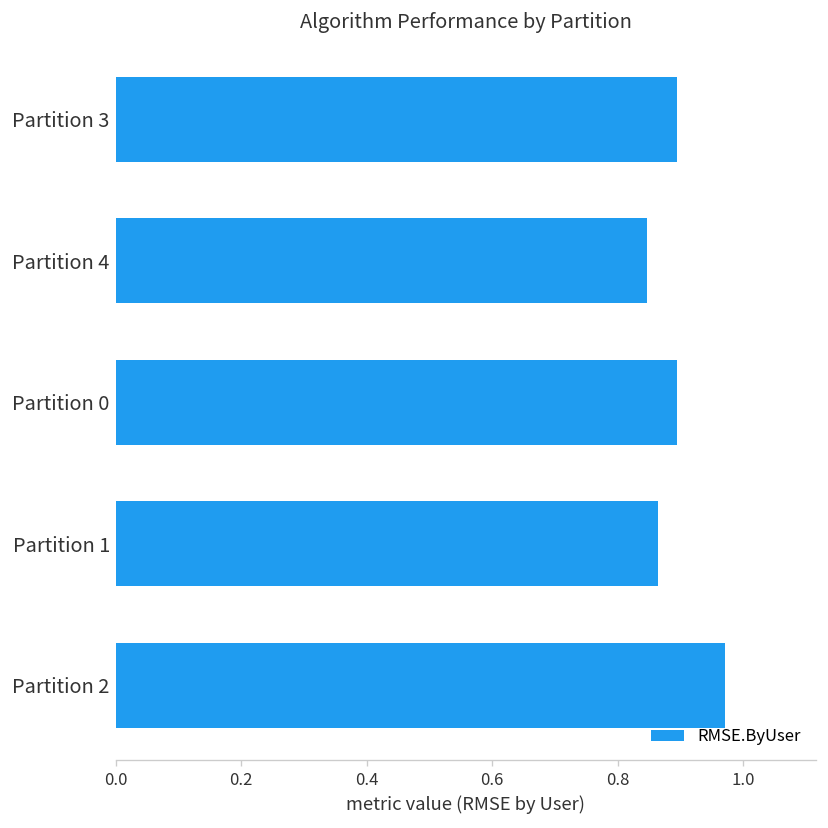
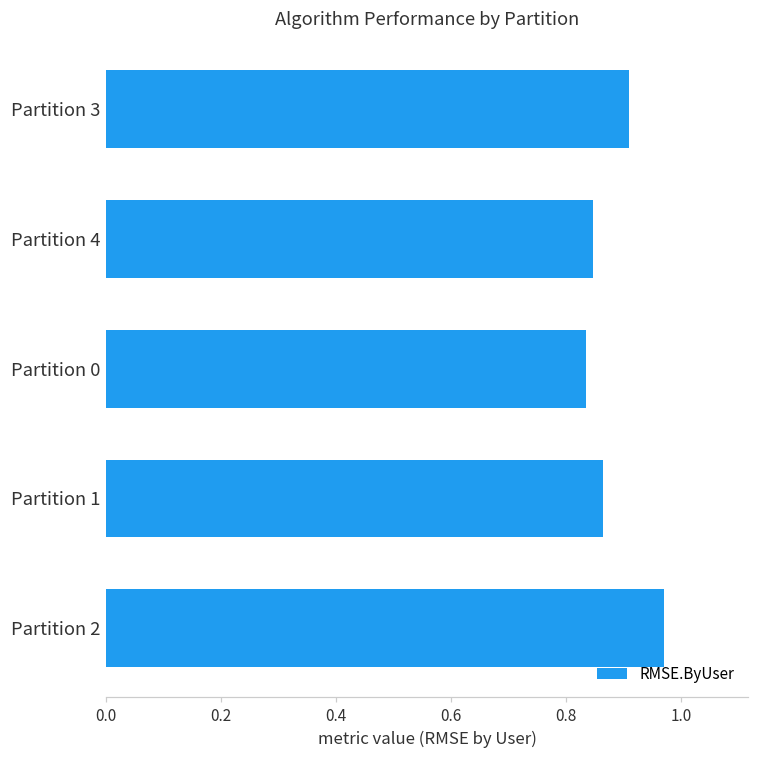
Partition 3: 0.89 -> 0.91
Partition 0: 0.90 -> 0.83
